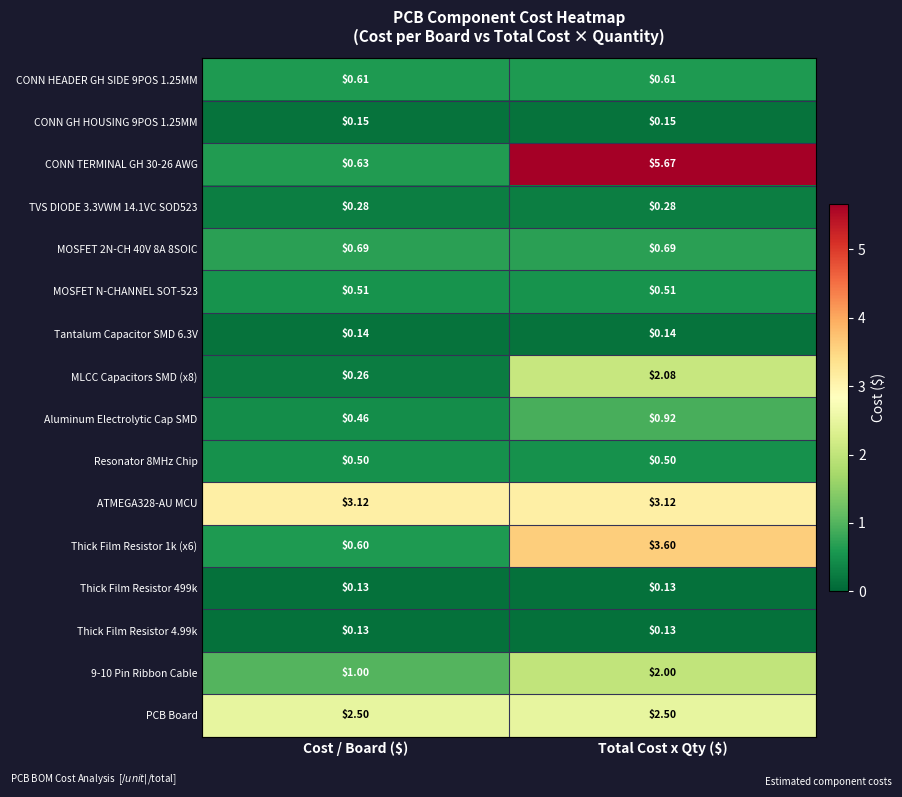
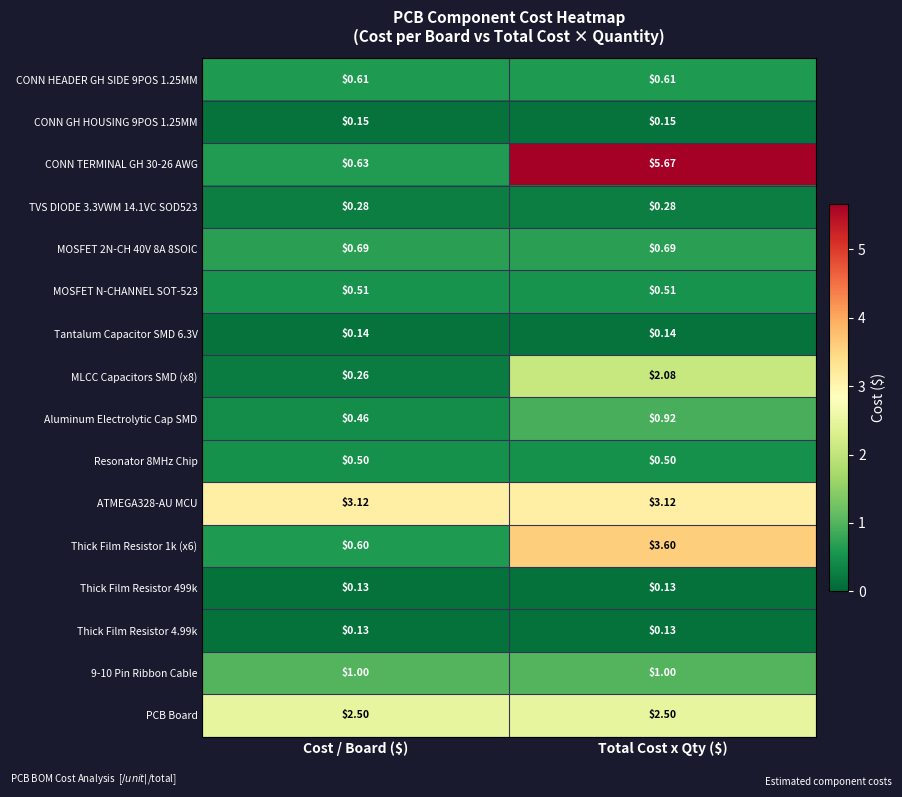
9-10 Pin Ribbon Cable, Total Cost x Qty ($): $2.00 -> $1.00
